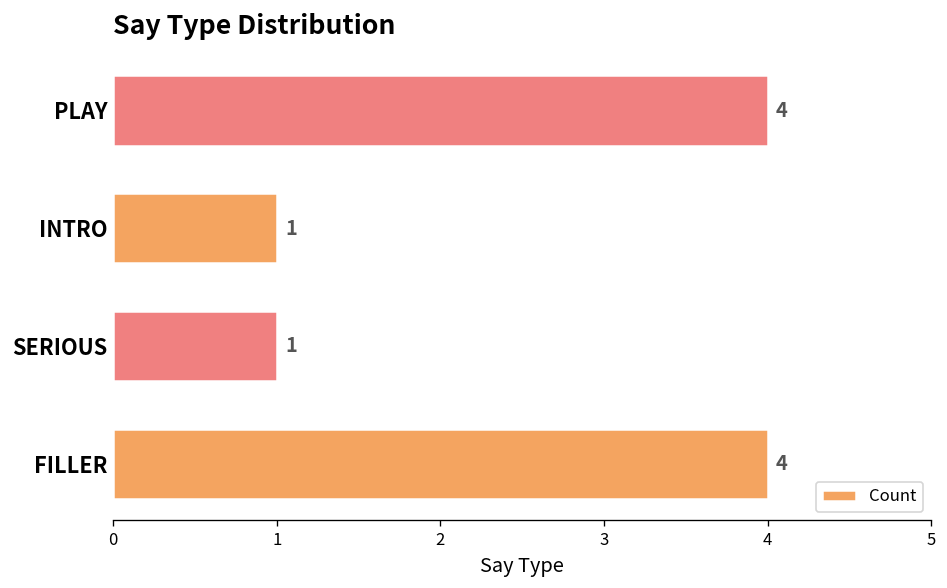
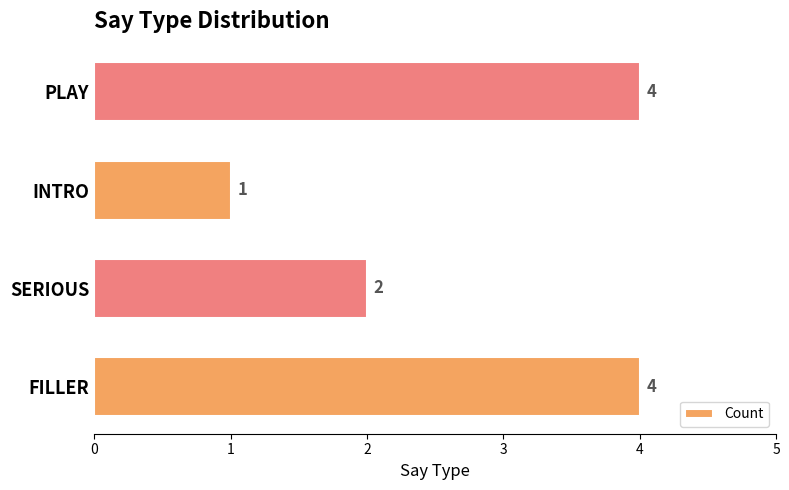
SERIOUS: 1 -> 2
